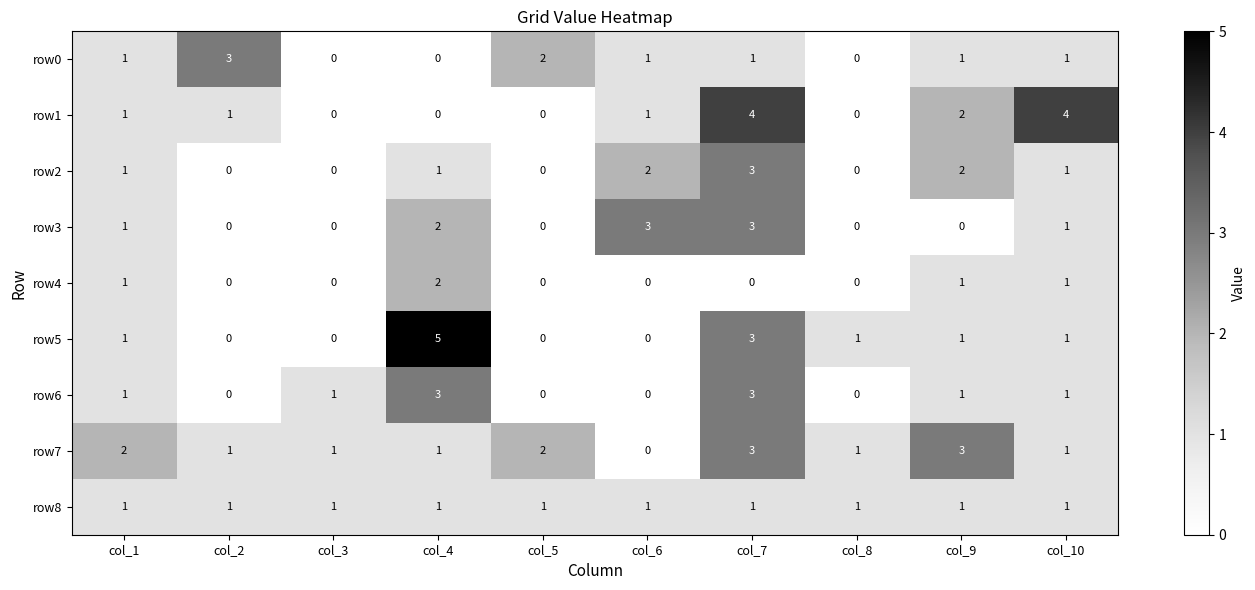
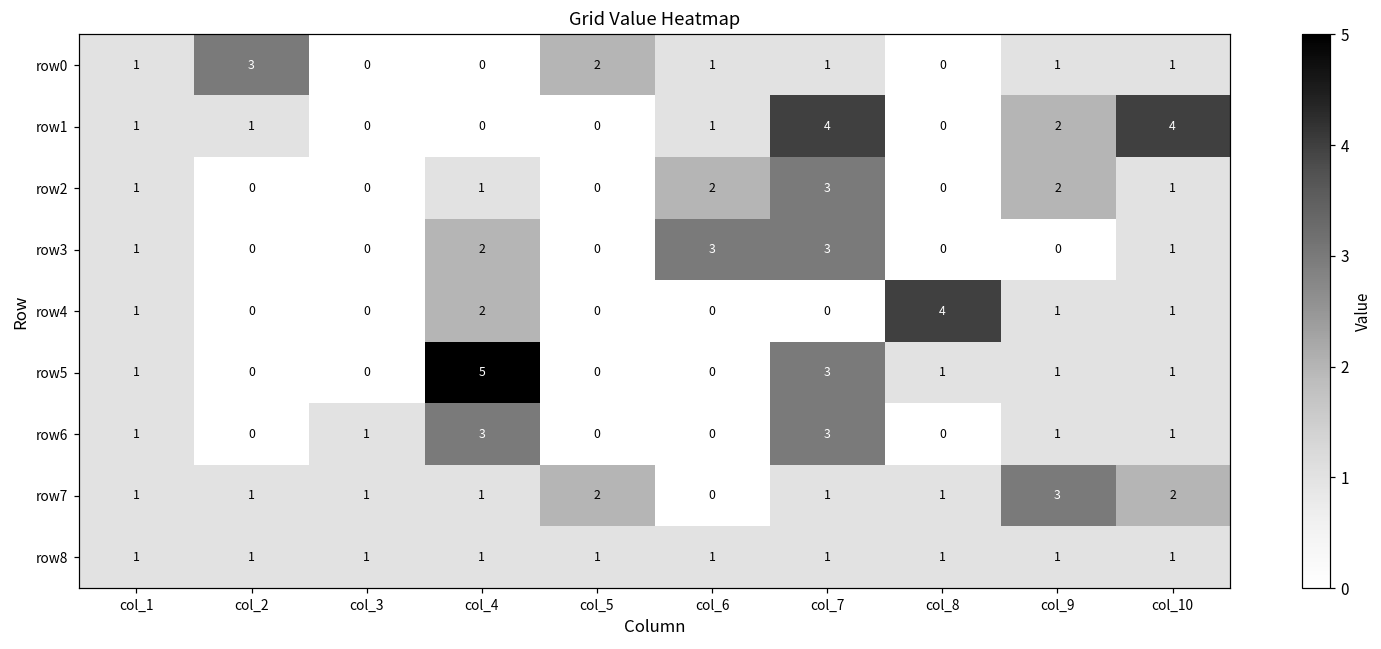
row4, col_8: 0 -> 4
row7, col_1: 2 -> 1
row7, col_7: 3 -> 1
row7, col_10: 1 -> 2
